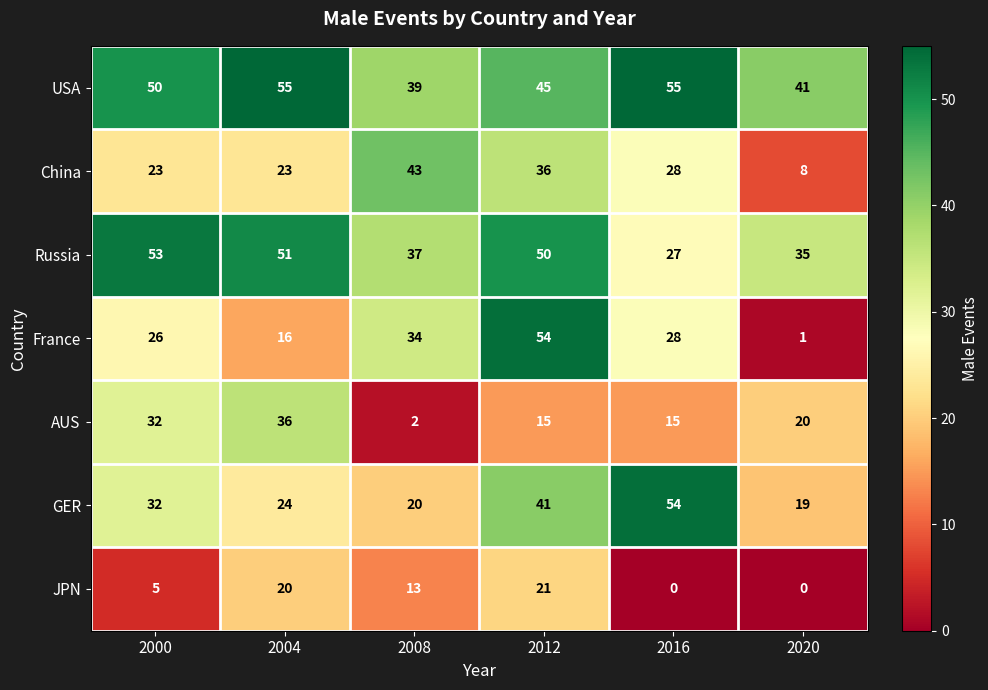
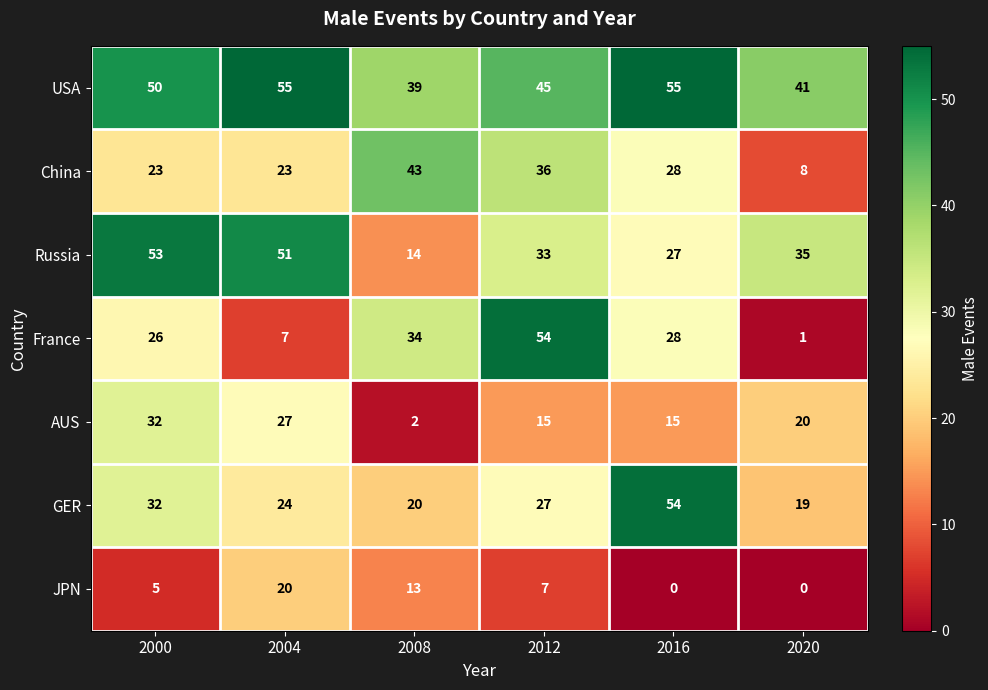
Russia, 2008: 37 -> 14
Russia, 2012: 50 -> 33
France, 2004: 16 -> 7
AUS, 2004: 36 -> 27
GER, 2012: 41 -> 27
JPN, 2012: 21 -> 7
